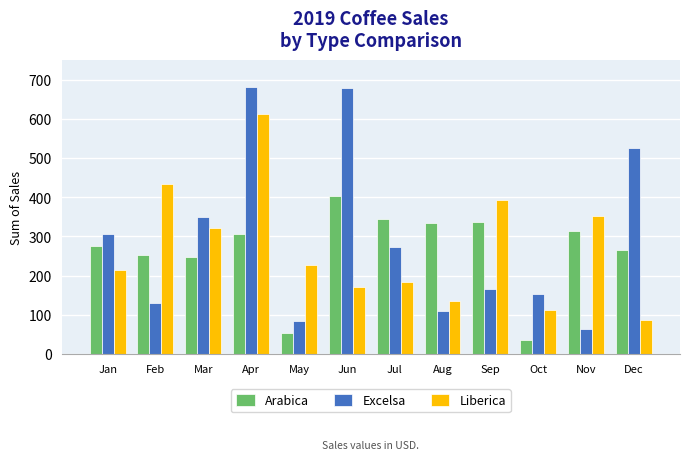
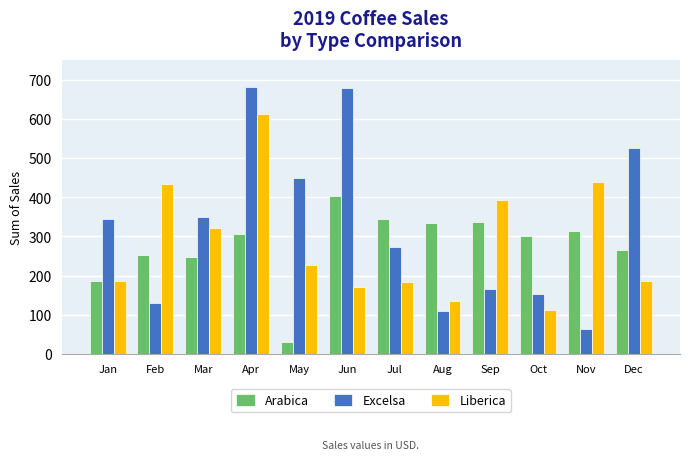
Arabica, Jan: 280 -> 190
Excelsa, Jan: 310 -> 340
Liberica, Jan: 210 -> 190
Arabica, May: 50 -> 30
Excelsa, May: 80 -> 450
Arabica, Oct: 40 -> 300
Liberica, Nov: 350 -> 440
Liberica, Dec: 90 -> 190
